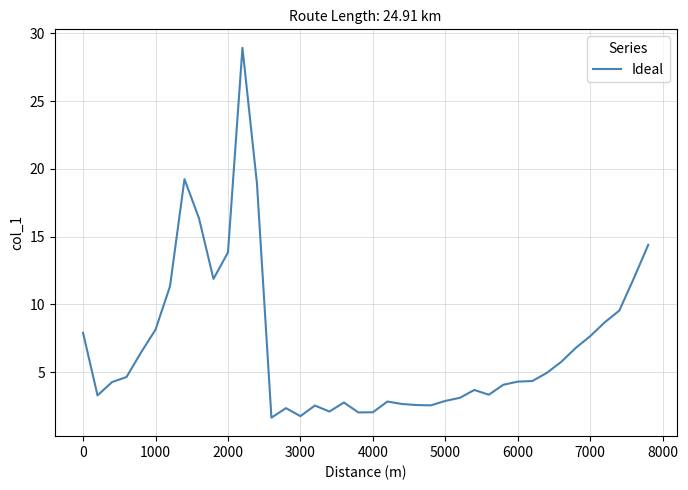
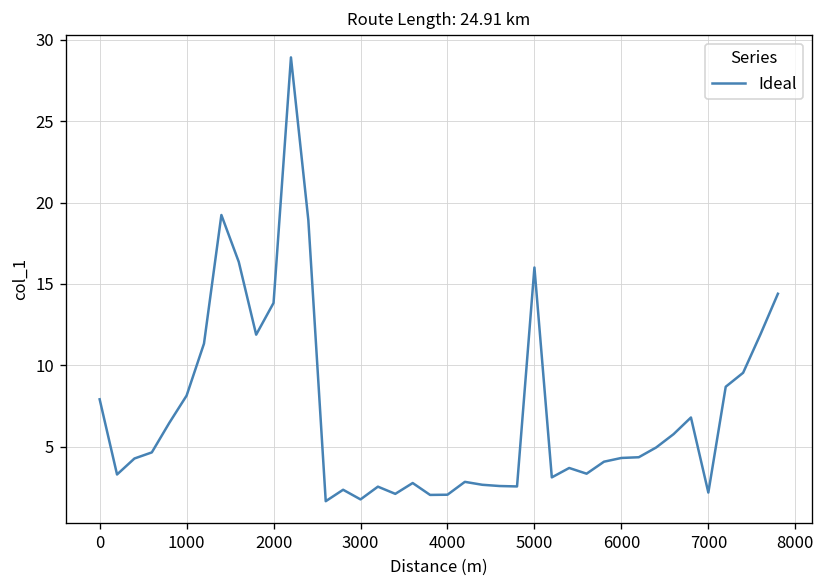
5000: 2.9 -> 16.0
7000: 7.7 -> 2.2
